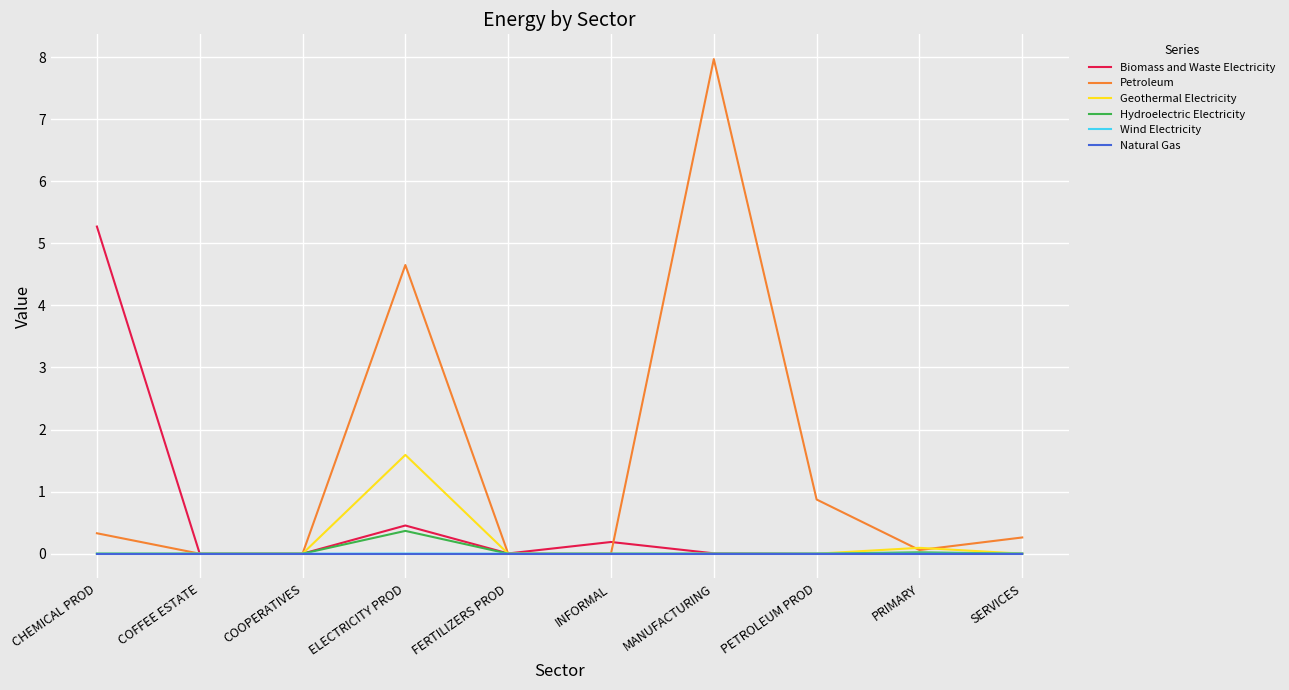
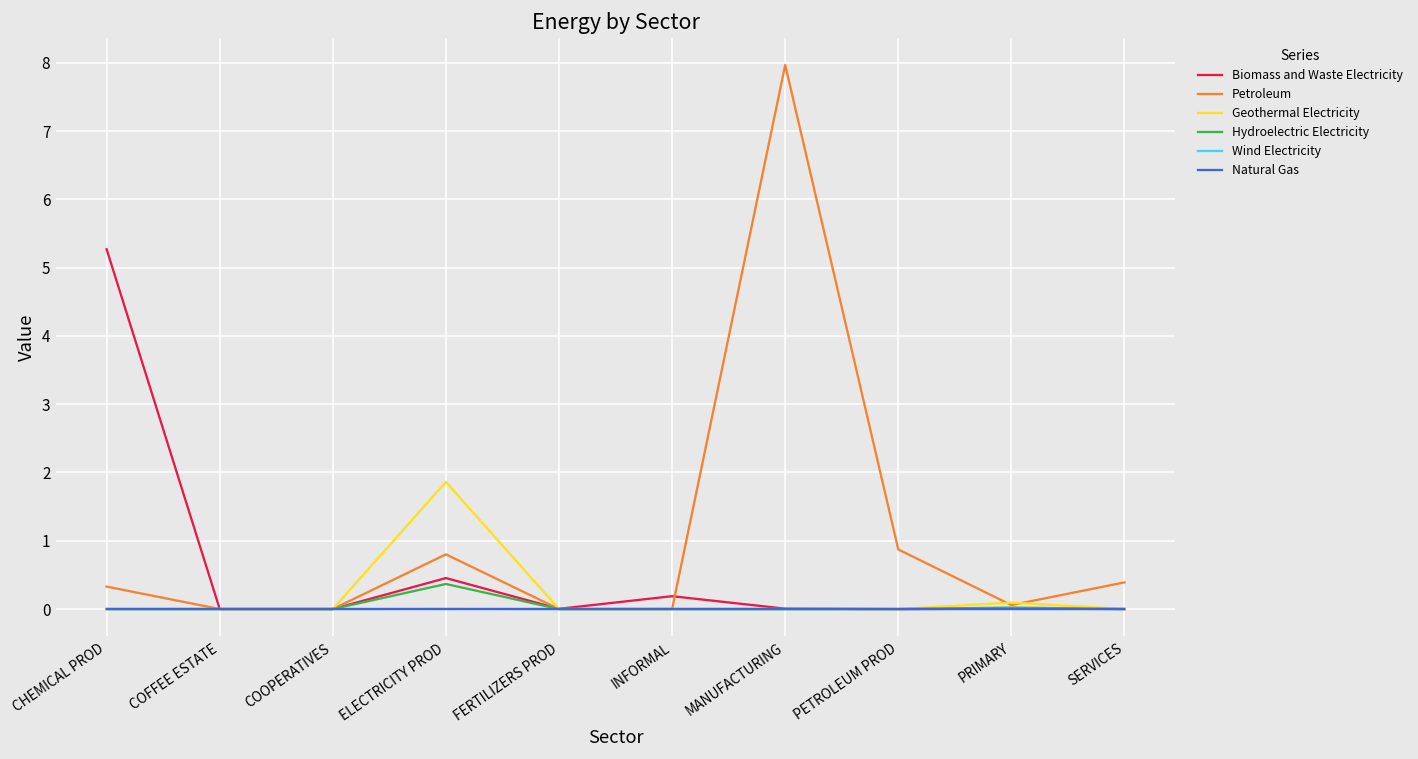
Petroleum, ELECTRICITY PROD: 4.7 -> 0.8
Geothermal Electricity, ELECTRICITY PROD: 1.6 -> 1.9
Petroleum, SERVICES: 0.3 -> 0.4
